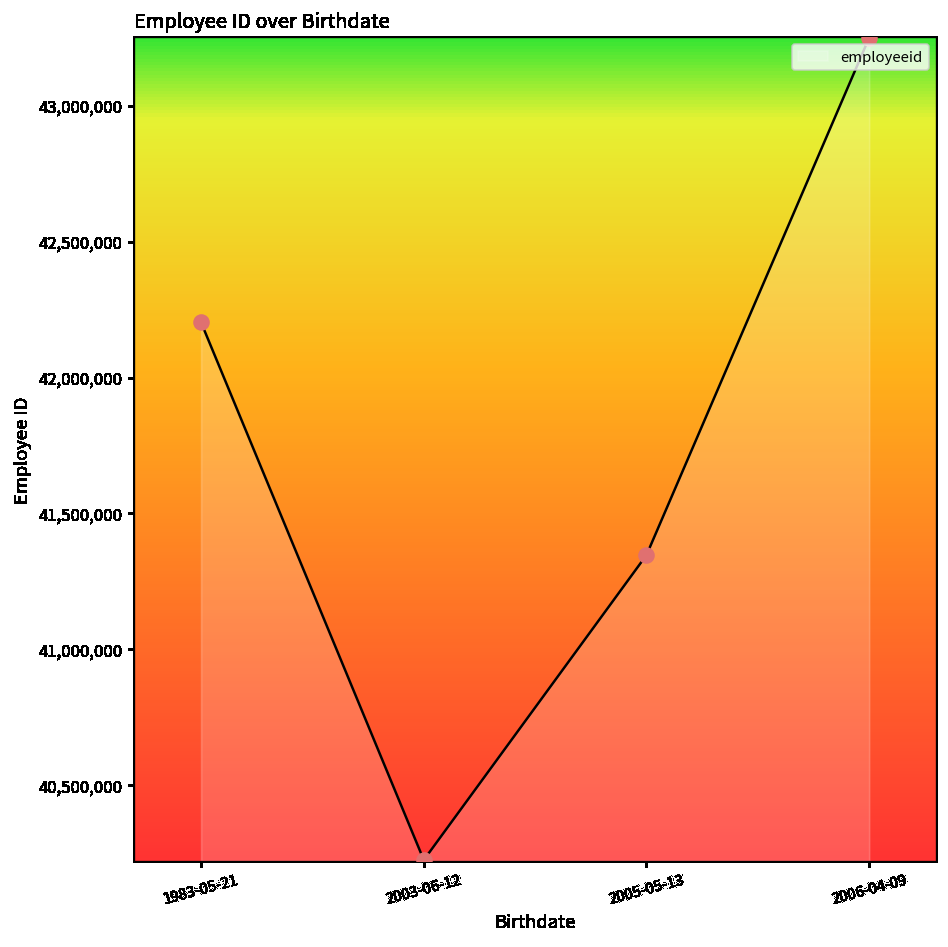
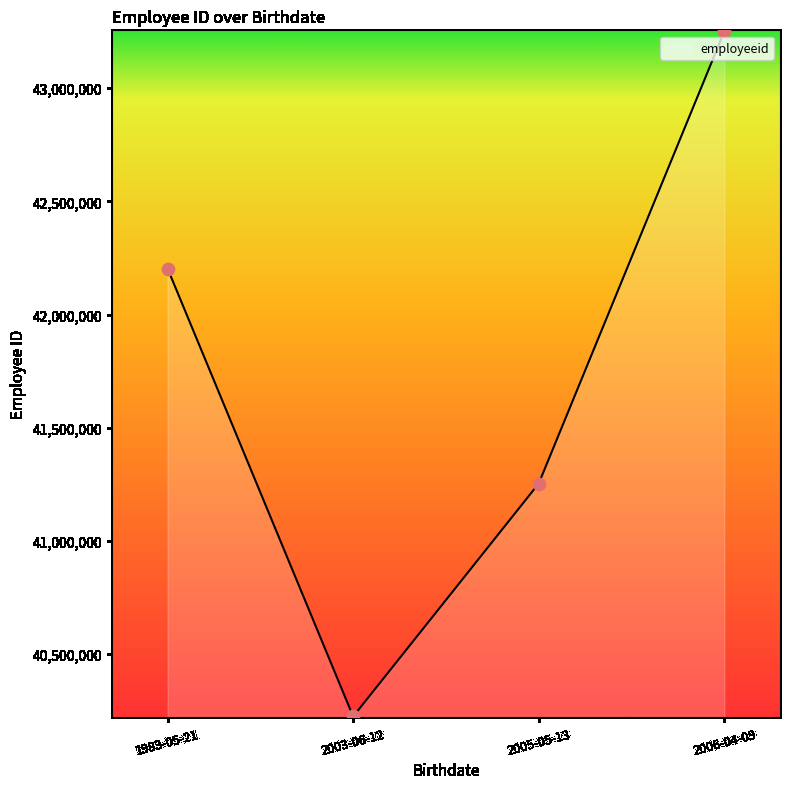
2005-05-13: 41,350,000 -> 41,250,000
